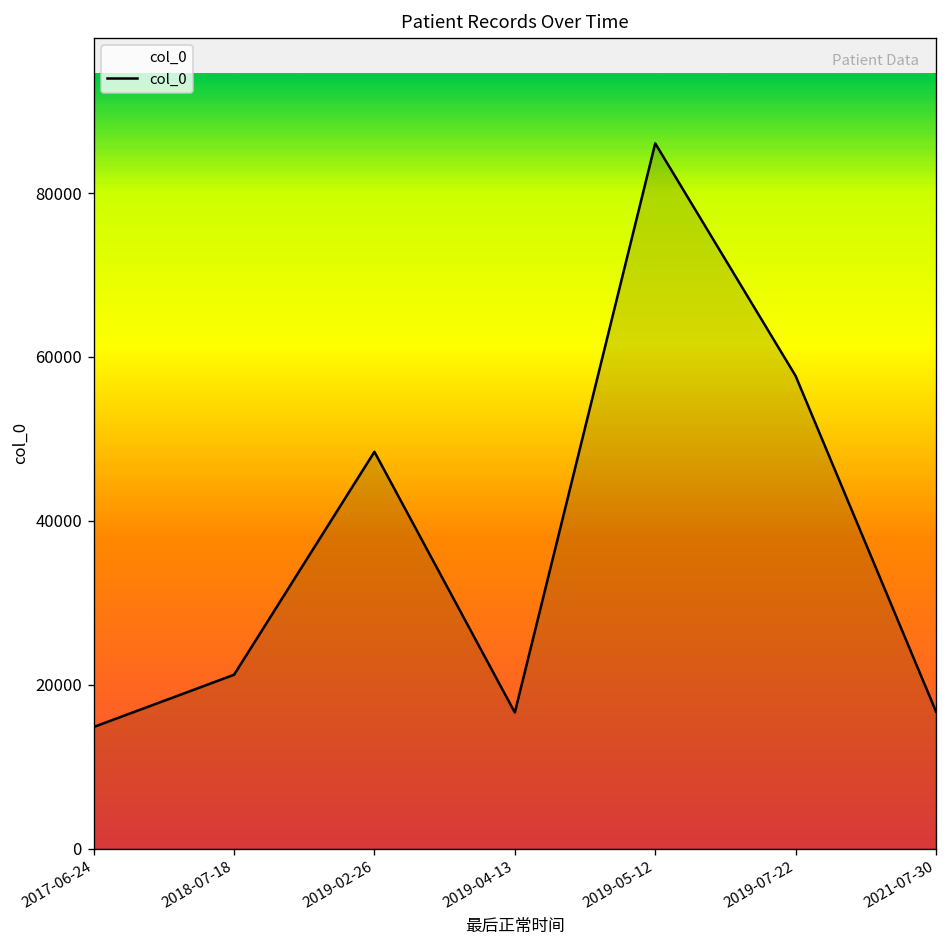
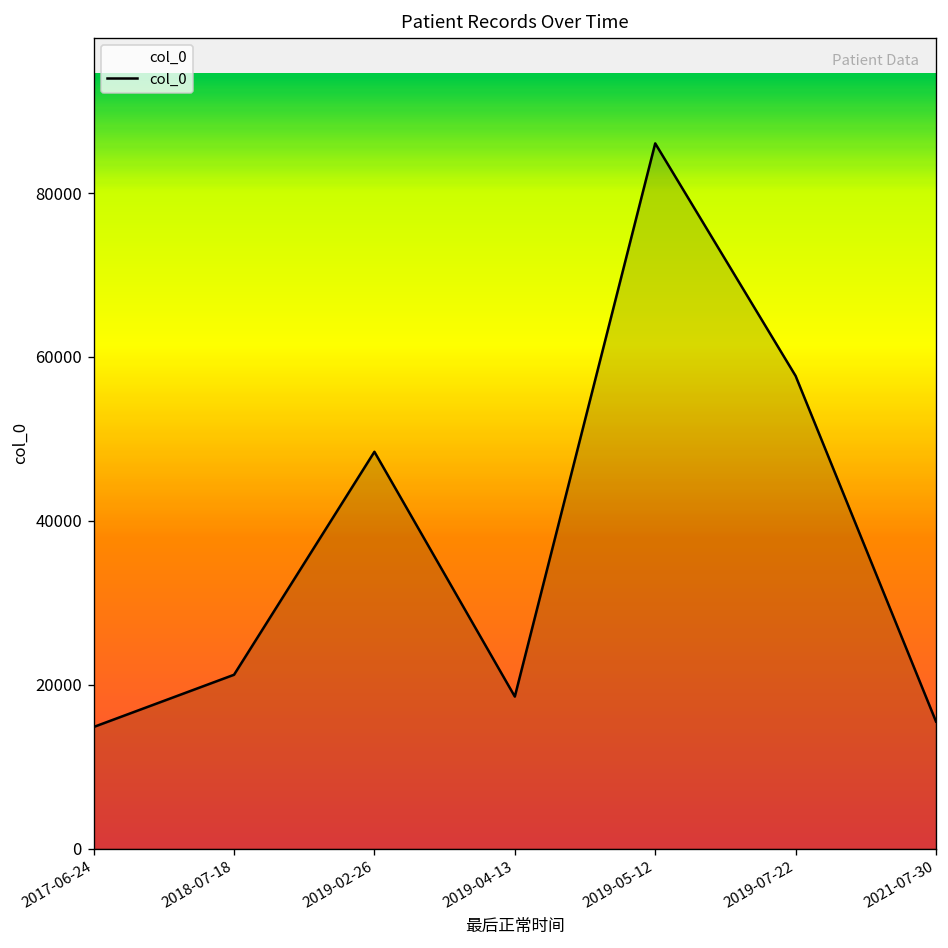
2019-04-13: 17000 -> 19000
2021-07-30: 17000 -> 16000
